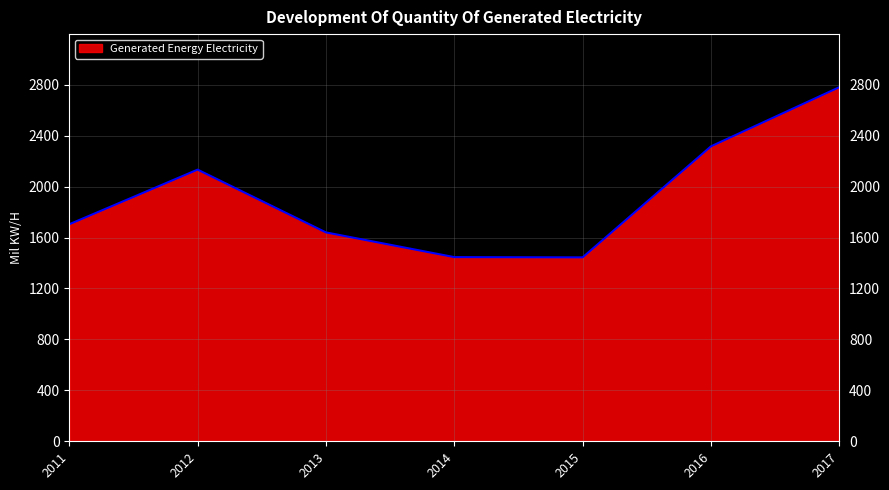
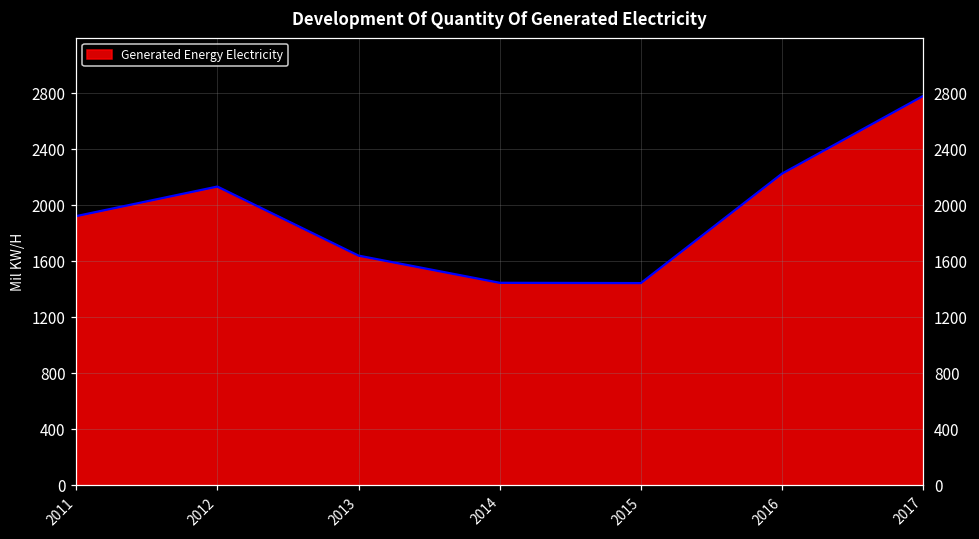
2011: 1700 -> 1920
2016: 2320 -> 2230
